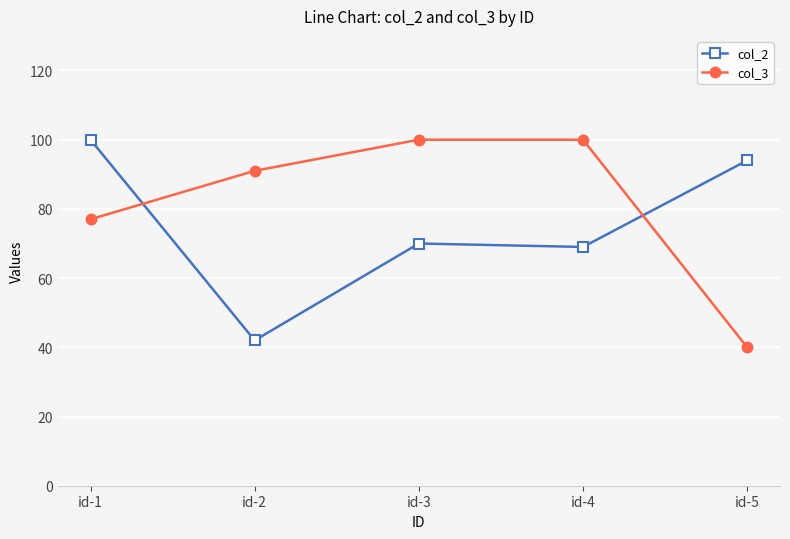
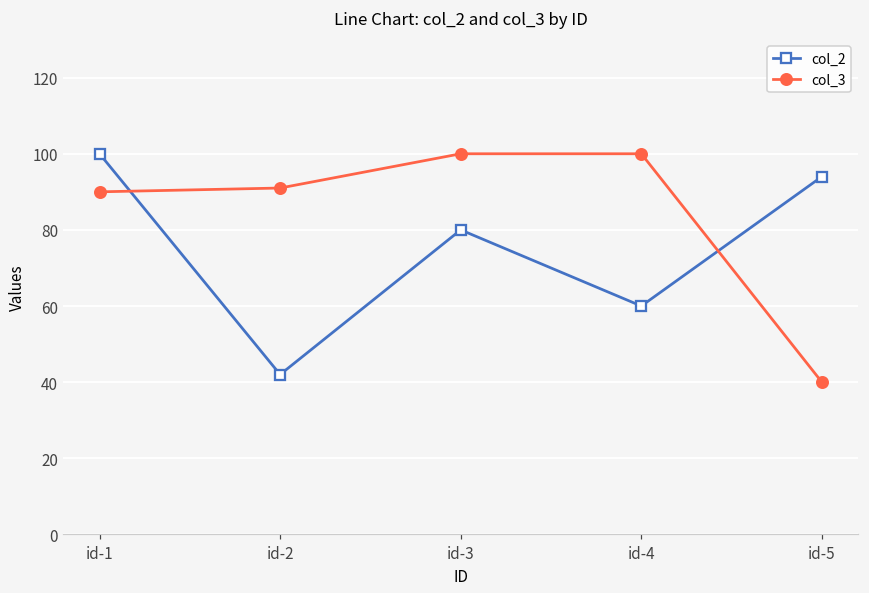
col_3, id-1: 77 -> 90
col_2, id-3: 70 -> 80
col_2, id-4: 69 -> 60
